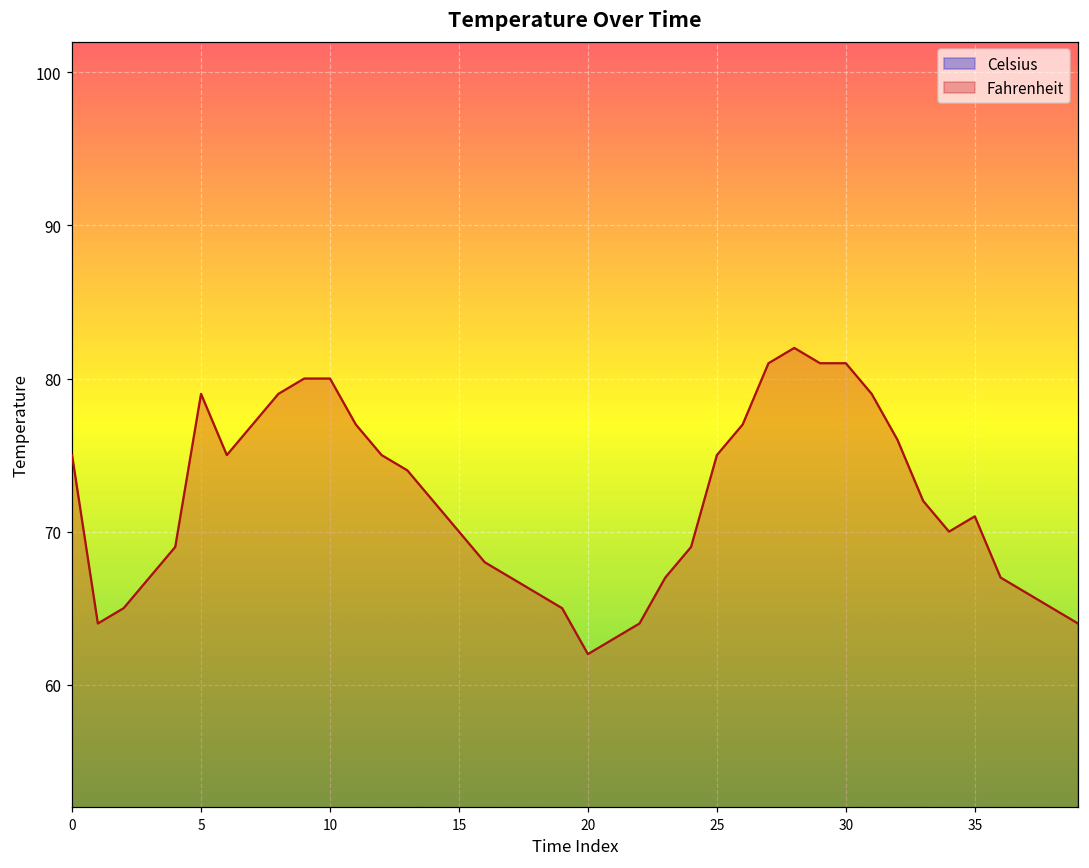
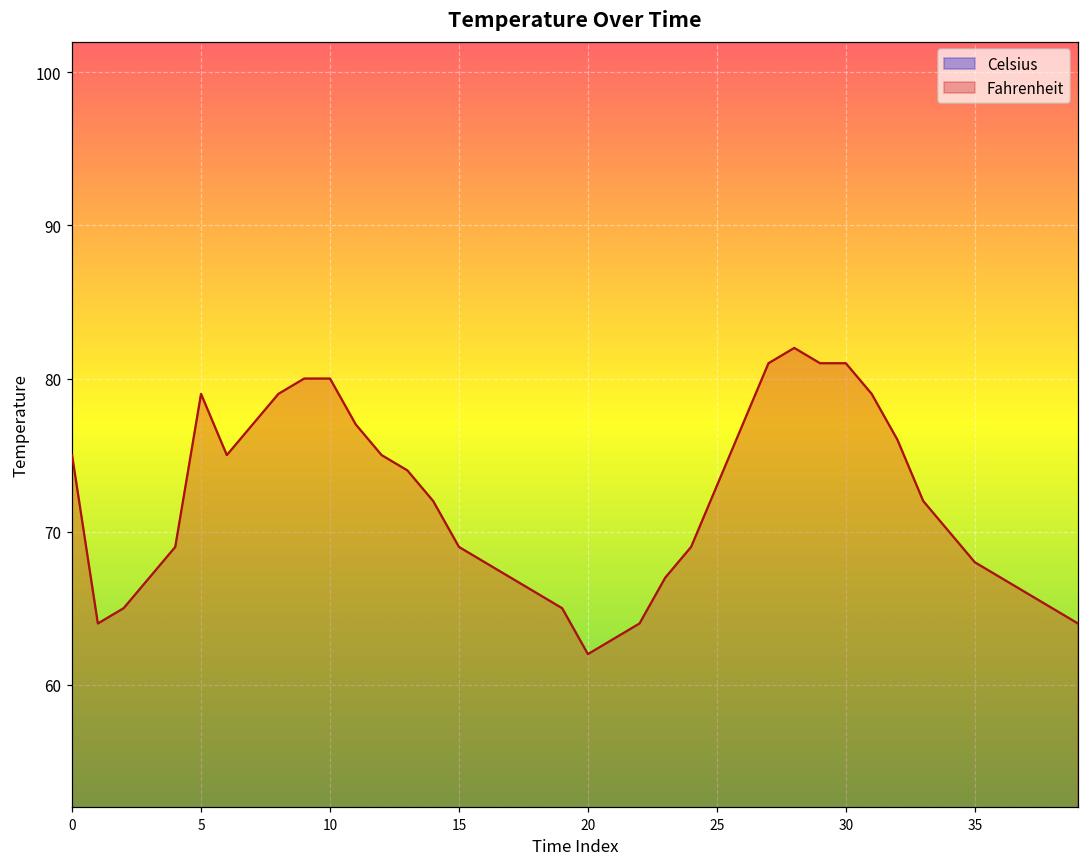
Fahrenheit, 15: 70 -> 69
Fahrenheit, 25: 75 -> 73
Fahrenheit, 35: 71 -> 68
